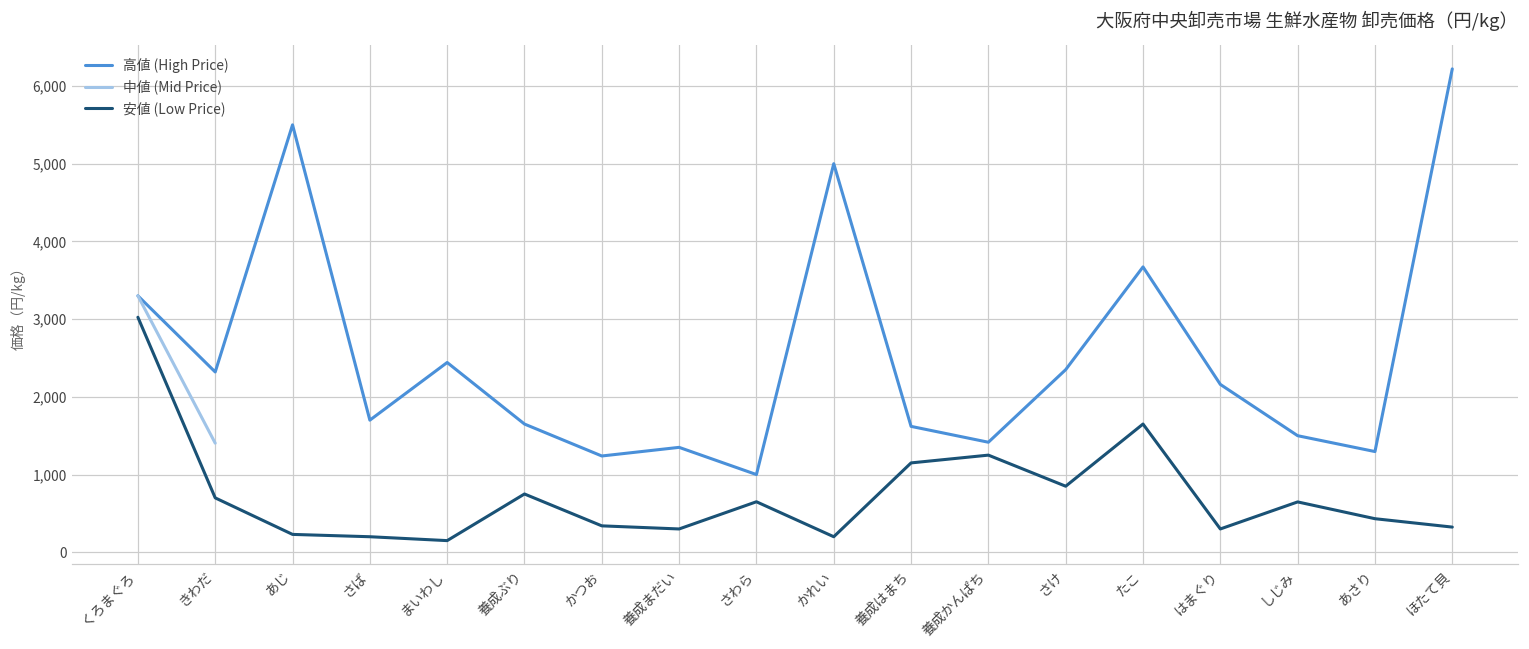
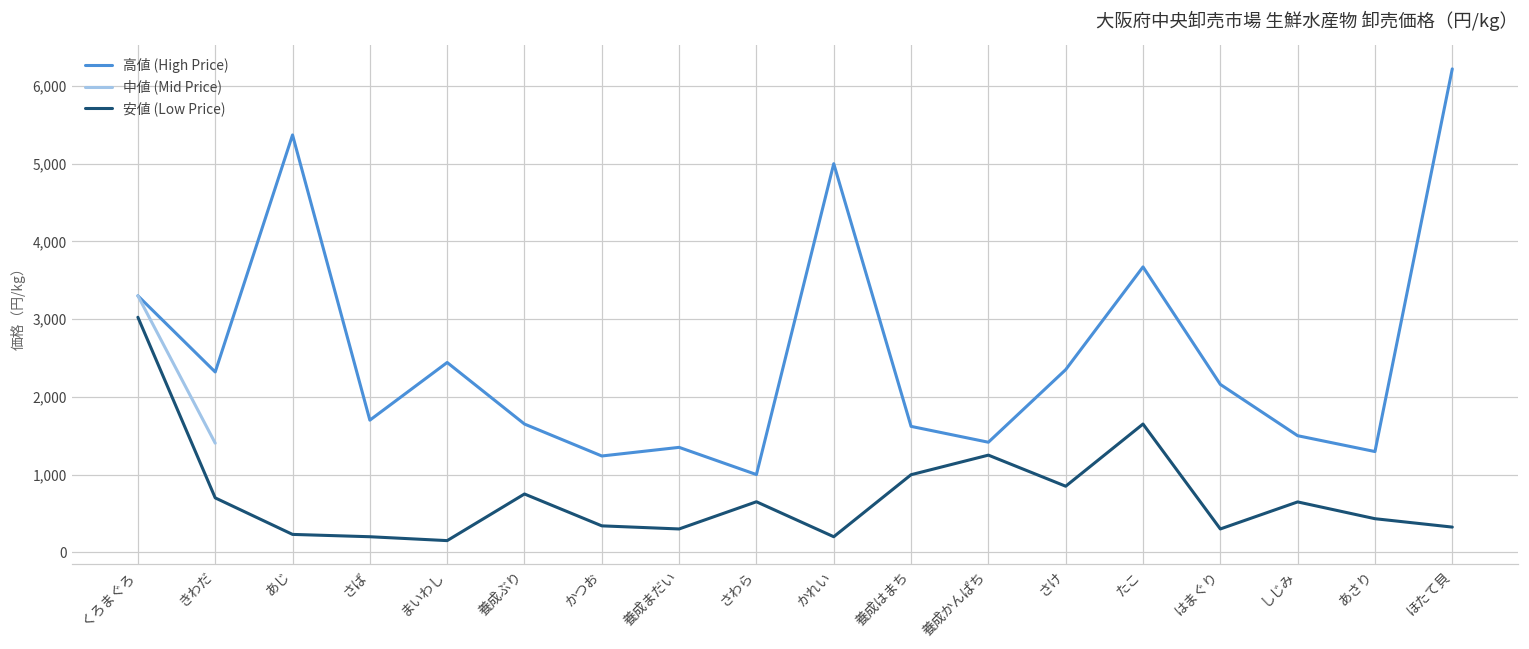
高値 (High Price), あじ: 5,500 -> 5,400
安値 (Low Price), 養成はまち: 1,200 -> 1,000
